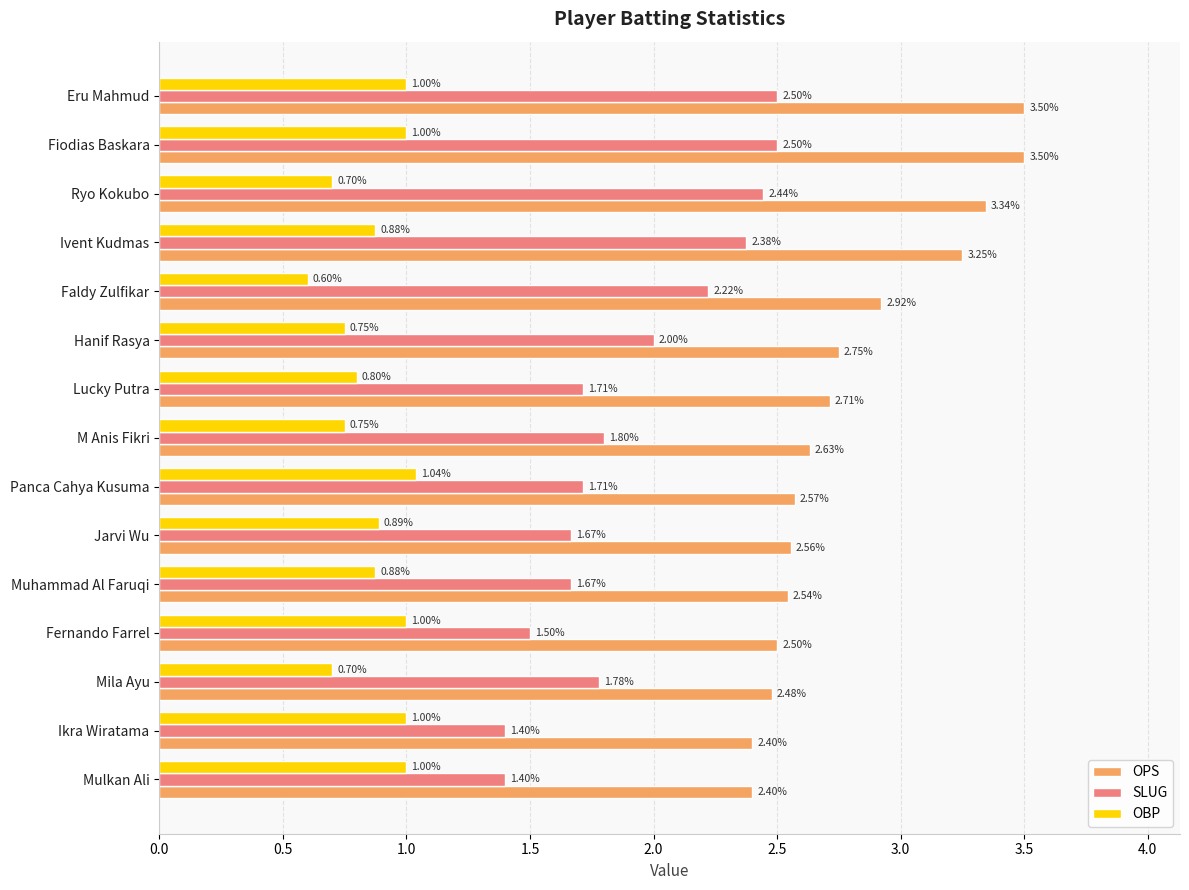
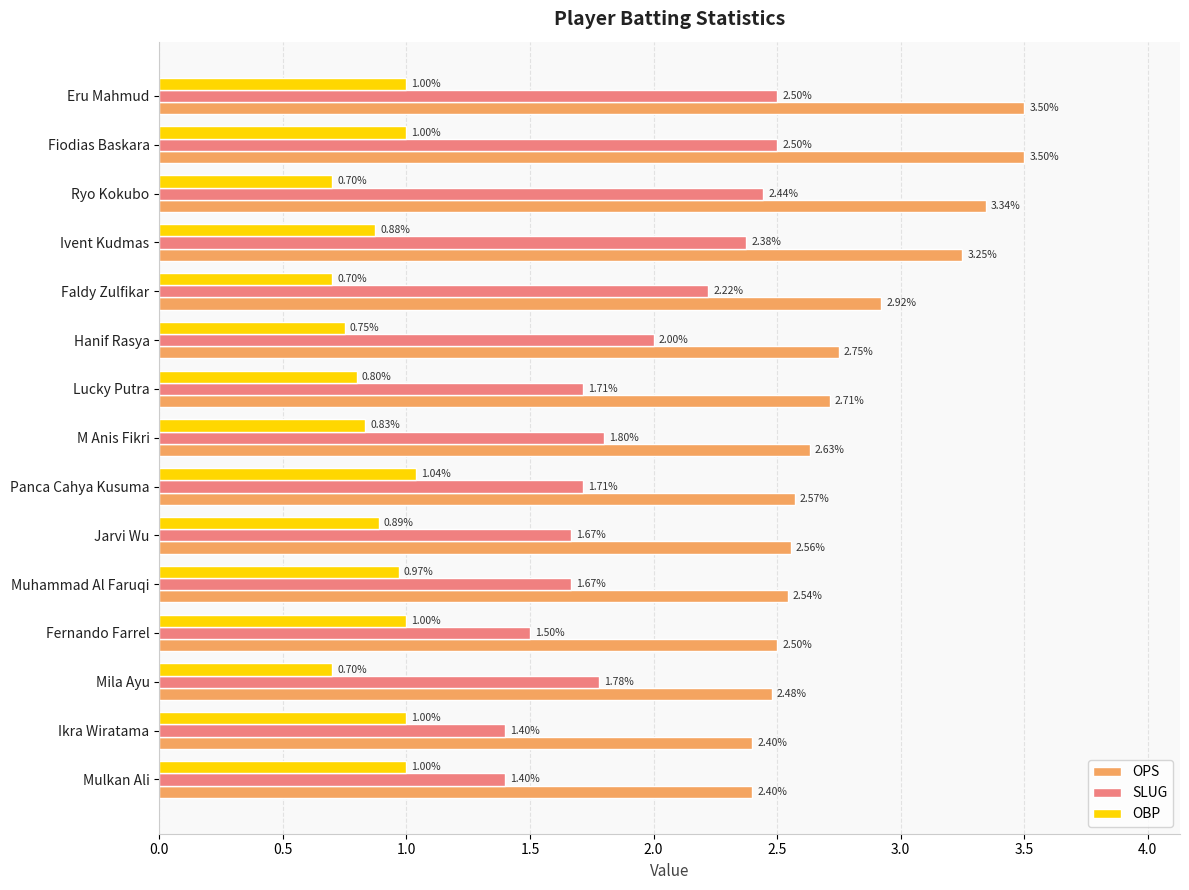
OBP, Faldy Zulfikar: 0.60% -> 0.70%
OBP, M Anis Fikri: 0.75% -> 0.83%
OBP, Muhammad Al Faruqi: 0.88% -> 0.97%
